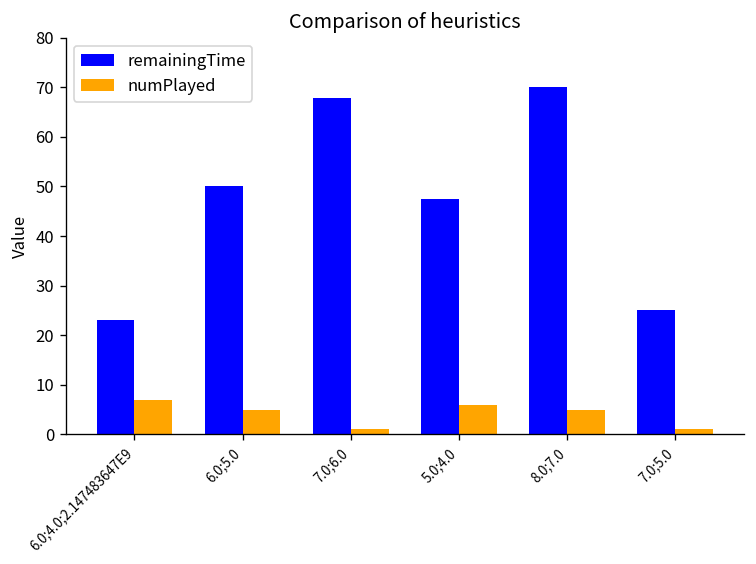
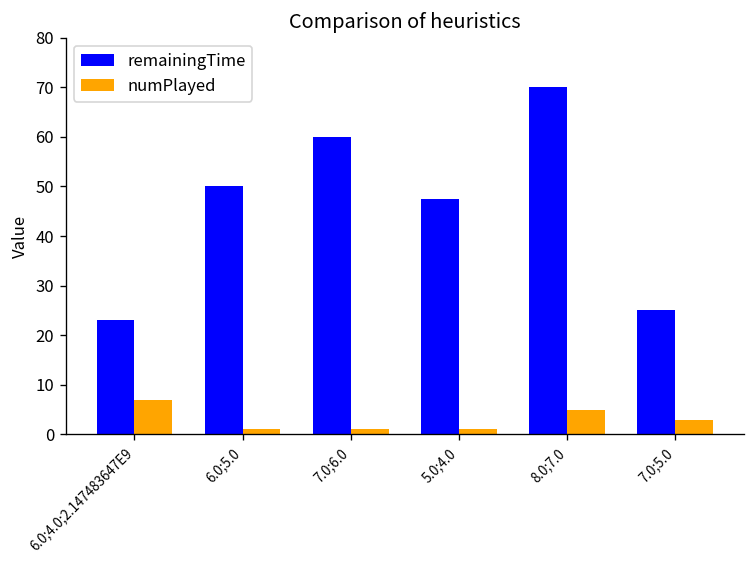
numPlayed, 6.0;5.0: 5 -> 1
remainingTime, 7.0;6.0: 68 -> 60
numPlayed, 5.0;4.0: 6 -> 1
numPlayed, 7.0;5.0: 1 -> 3
